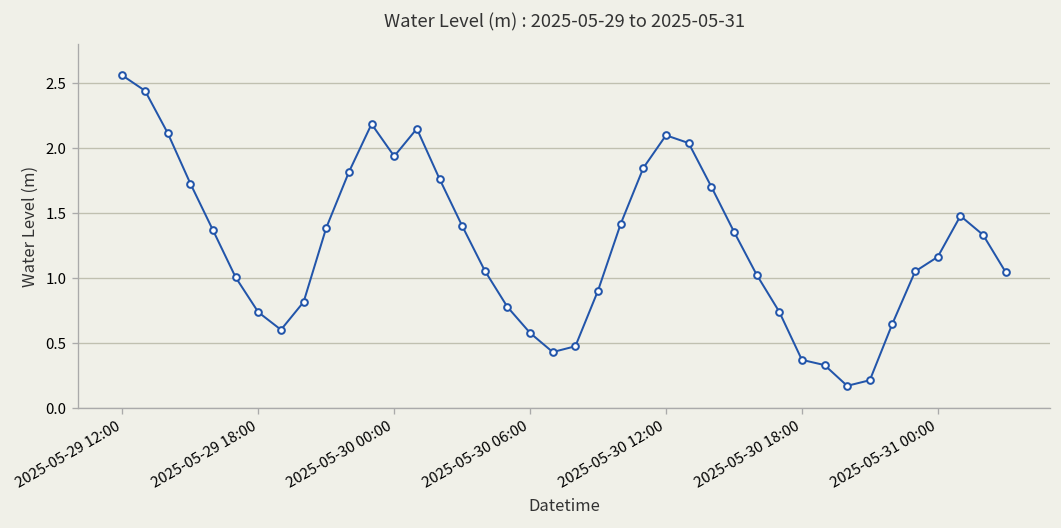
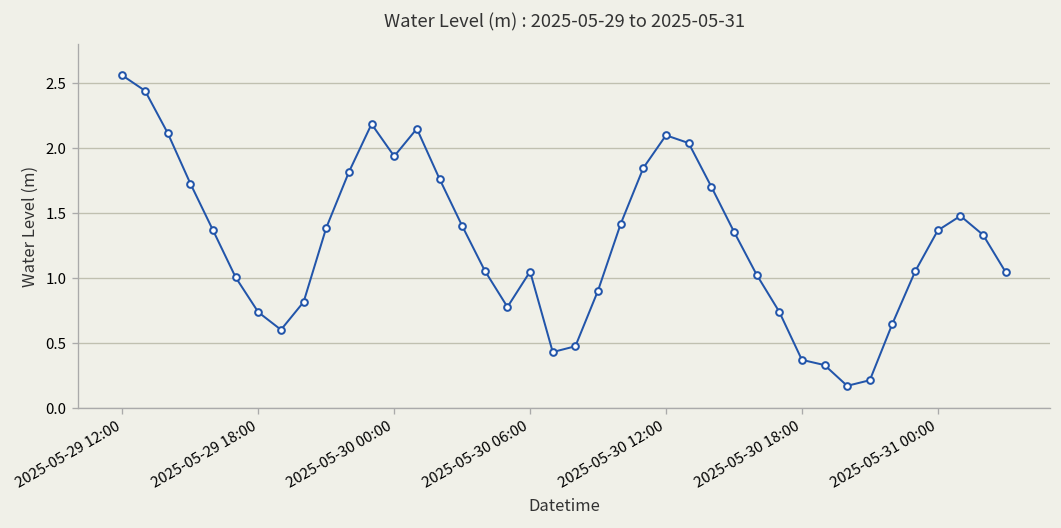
2025-05-30 06:00: 0.58 -> 1.05
2025-05-31 00:00: 1.16 -> 1.37
